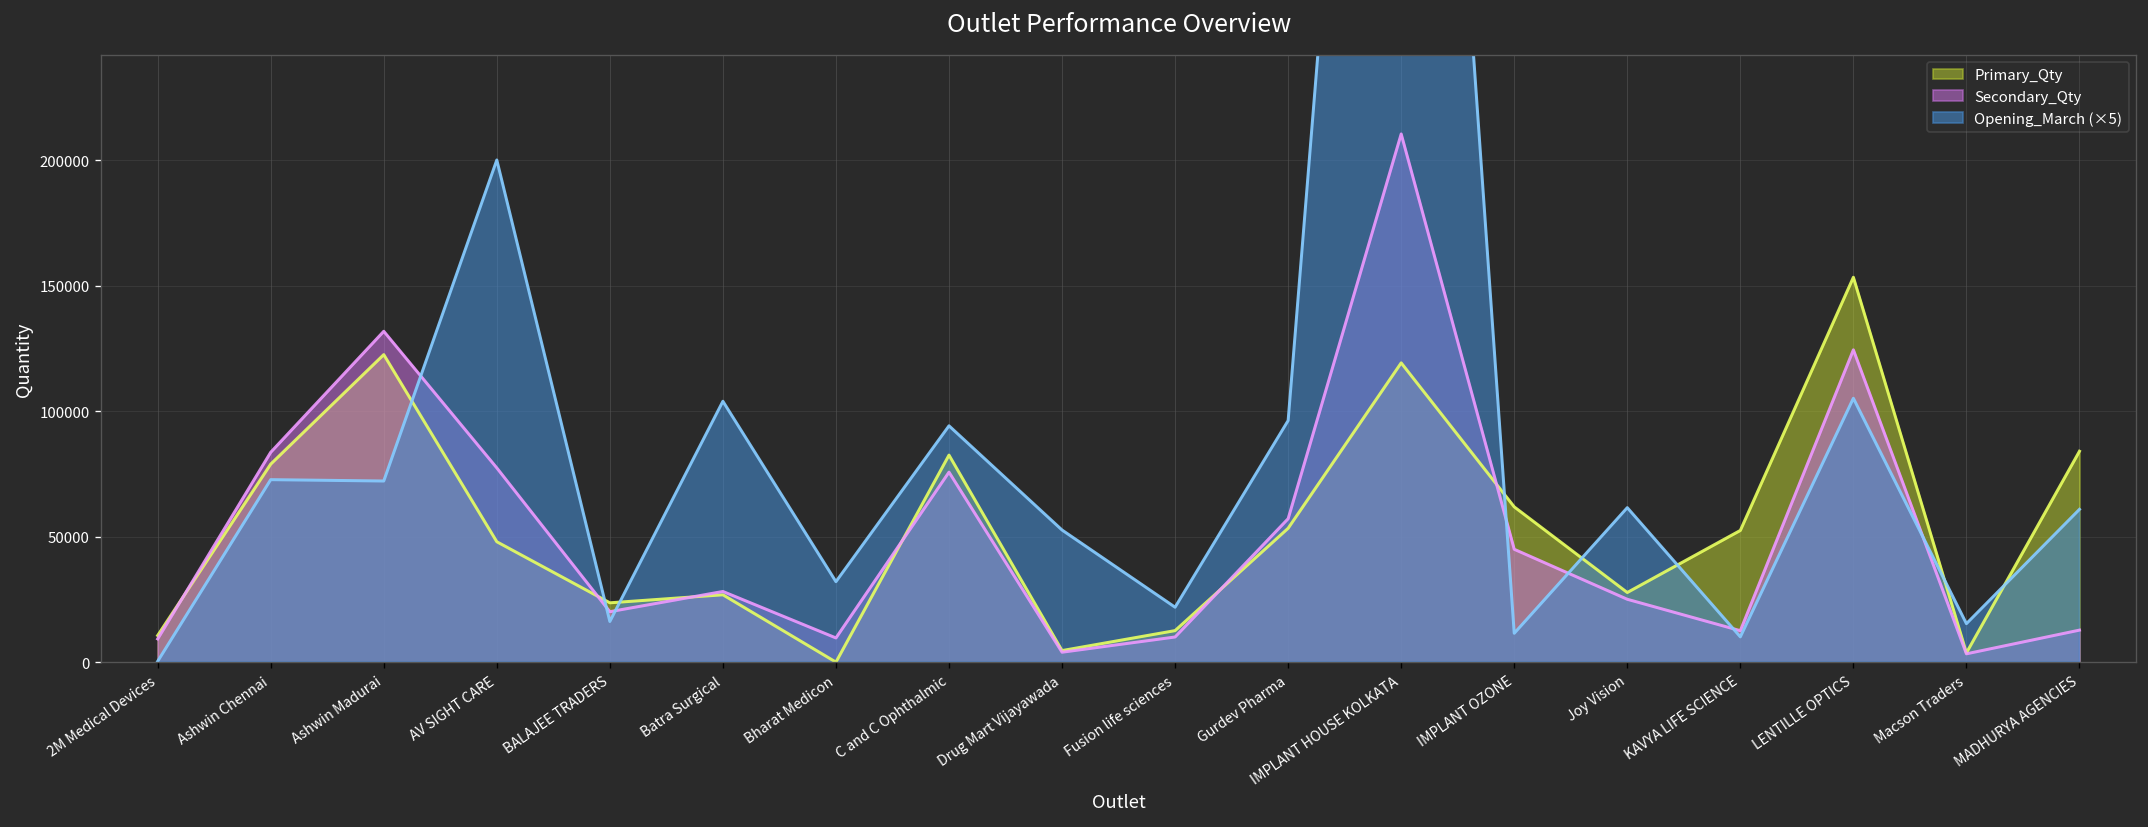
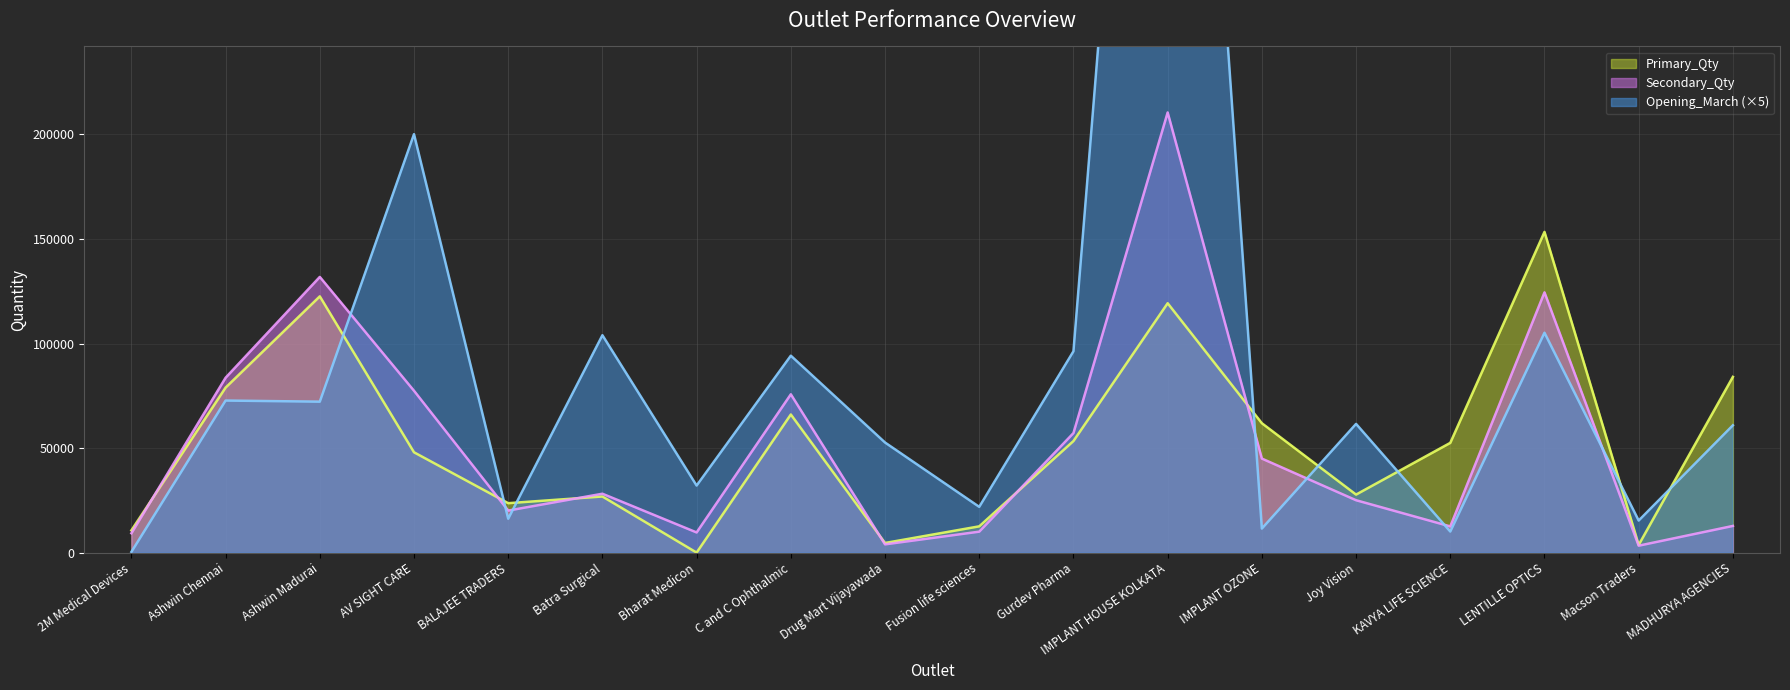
Primary_Qty, C and C Ophthalmic: 83000 -> 66000
